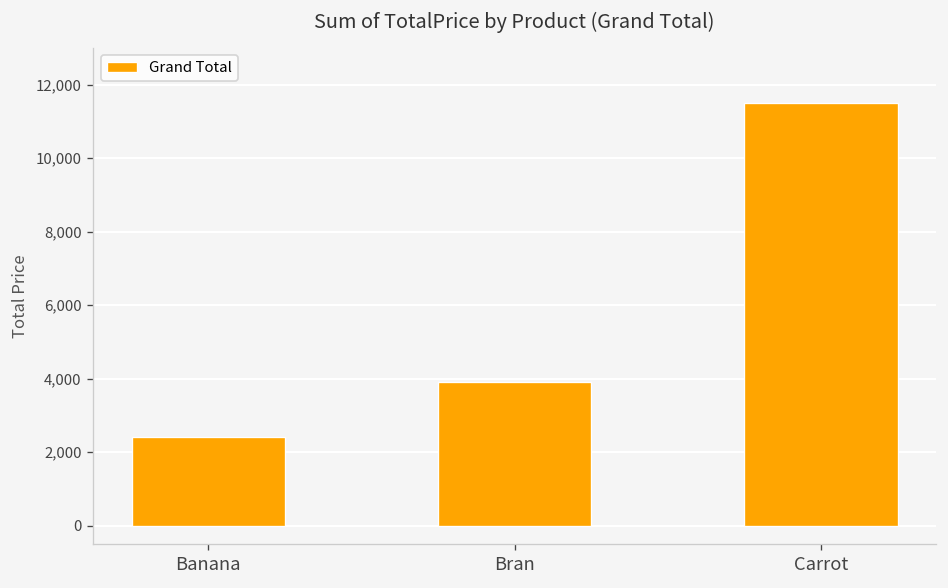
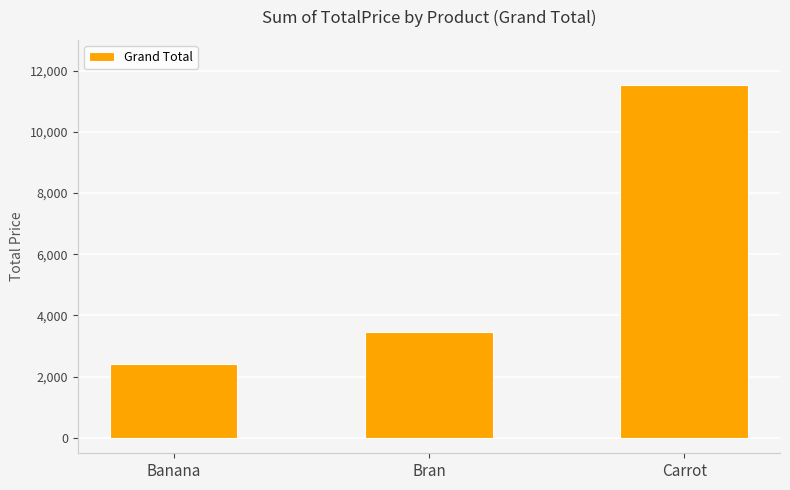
Bran: 3,900 -> 3,500
